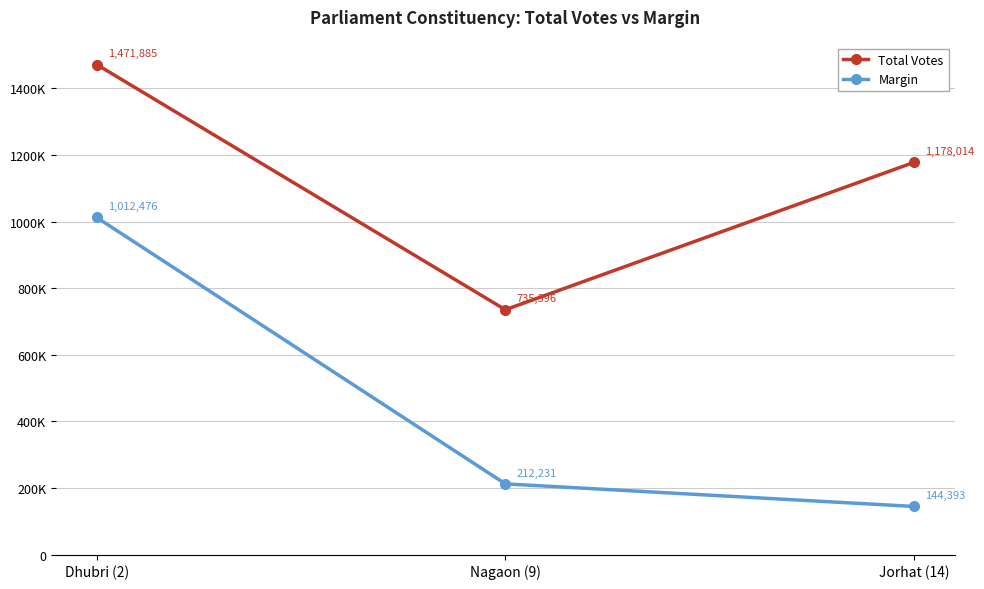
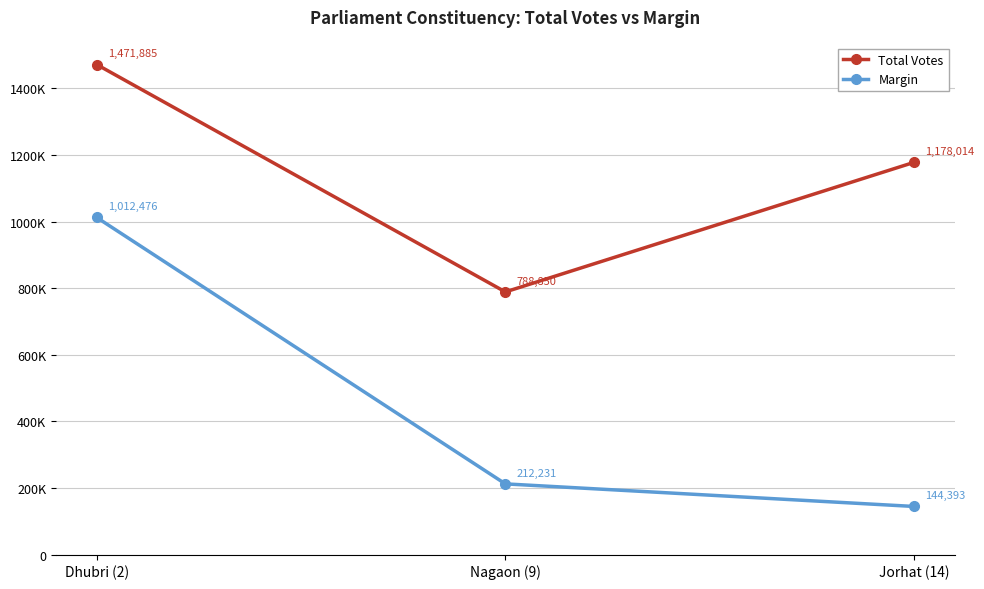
Total Votes, Nagaon (9): 735,396 -> 788,850
